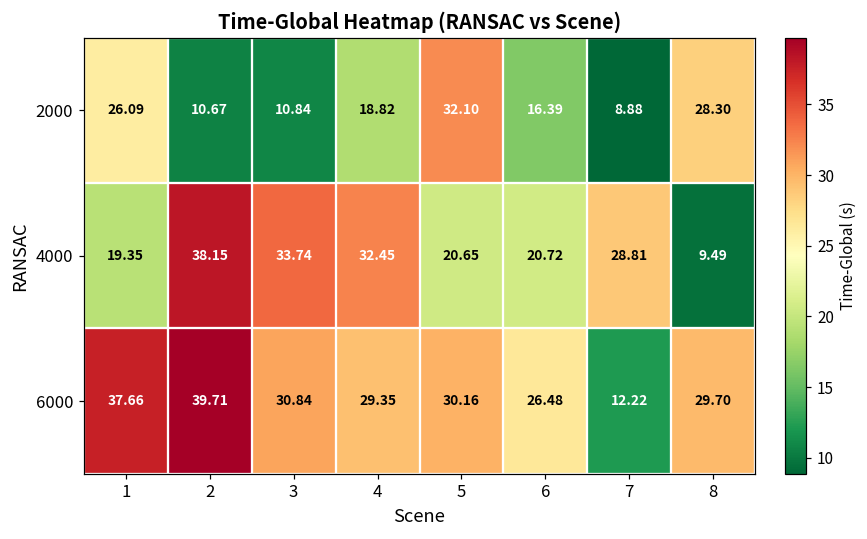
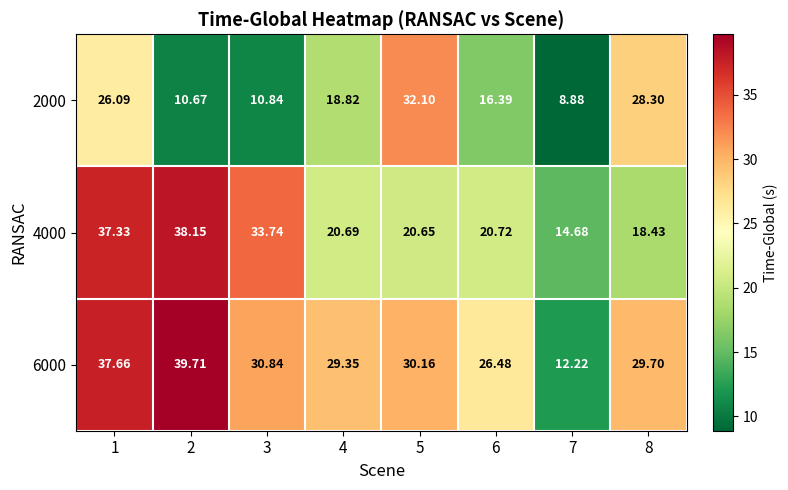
4000, 1: 19.35 -> 37.33
4000, 4: 32.45 -> 20.69
4000, 7: 28.81 -> 14.68
4000, 8: 9.49 -> 18.43
